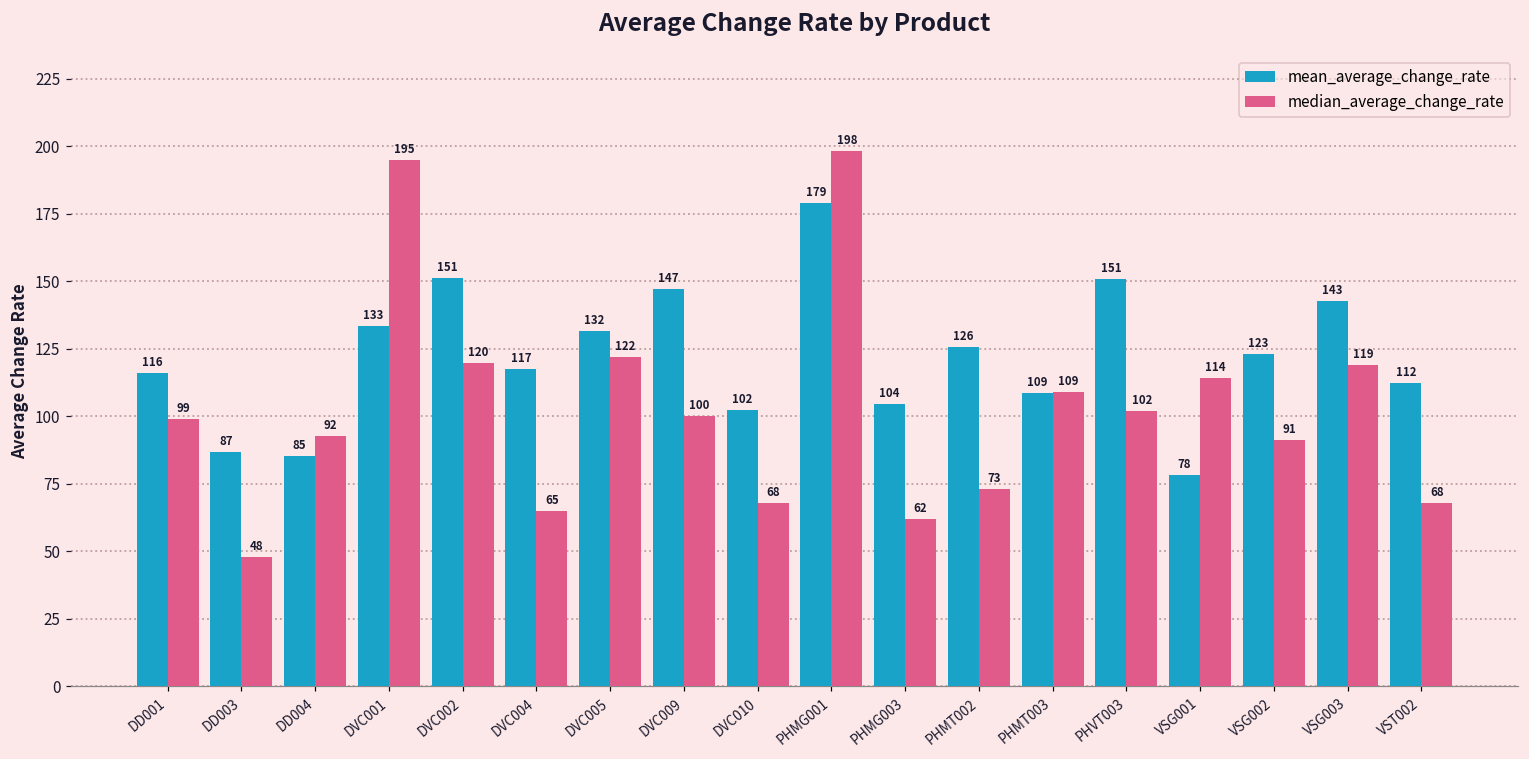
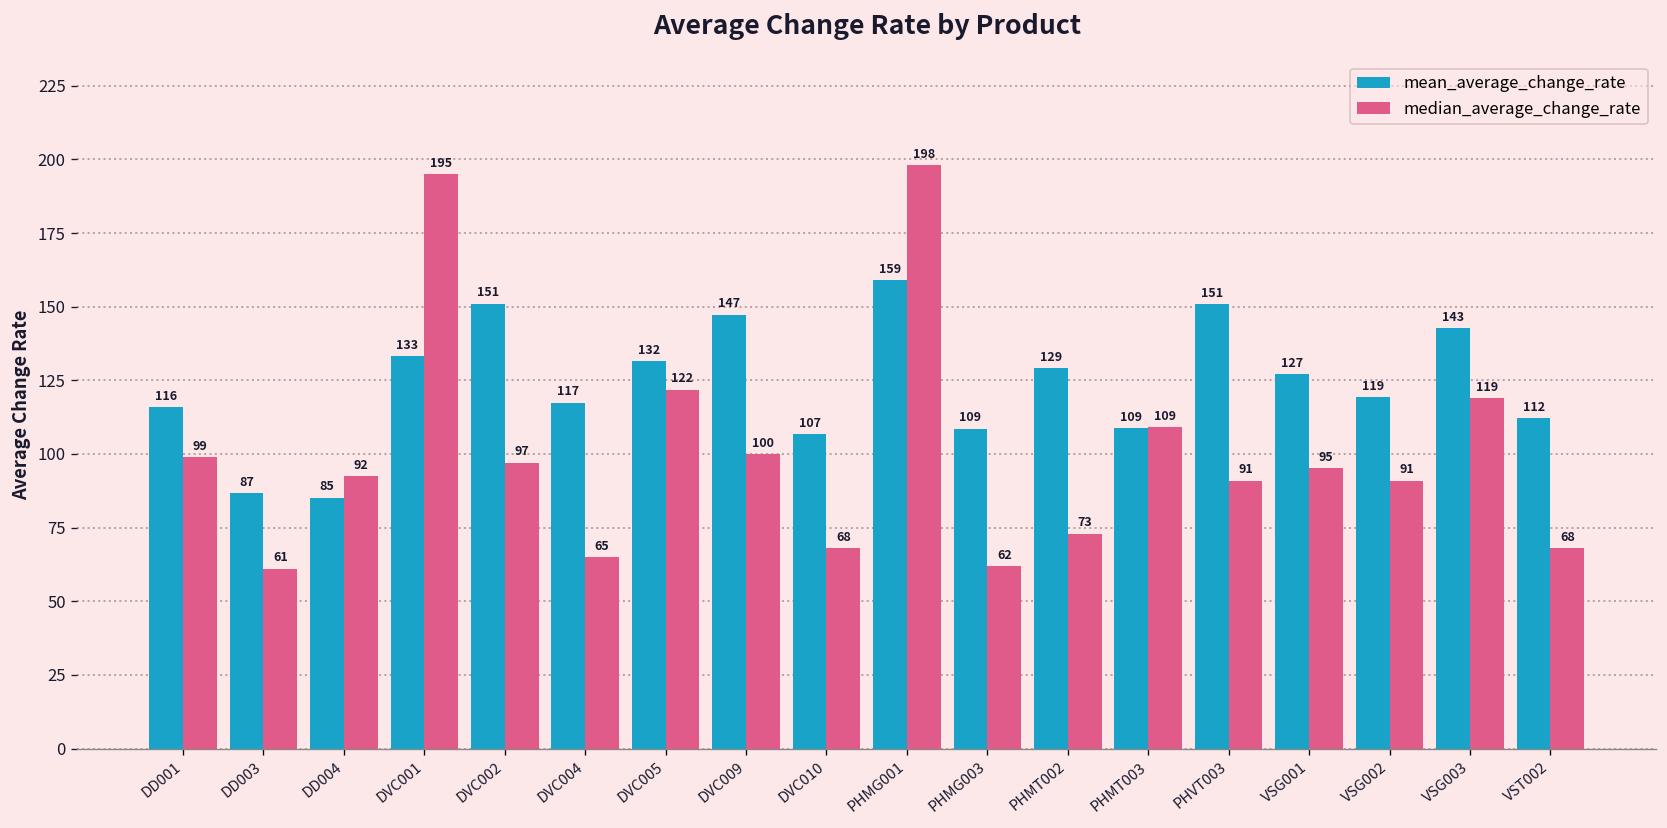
median_average_change_rate, DD003: 48 -> 61
median_average_change_rate, DVC002: 120 -> 97
mean_average_change_rate, DVC010: 102 -> 107
mean_average_change_rate, PHMG001: 179 -> 159
mean_average_change_rate, PHMG003: 104 -> 109
mean_average_change_rate, PHMT002: 126 -> 129
median_average_change_rate, PHVT003: 102 -> 91
mean_average_change_rate, VSG001: 78 -> 127
median_average_change_rate, VSG001: 114 -> 95
mean_average_change_rate, VSG002: 123 -> 119
